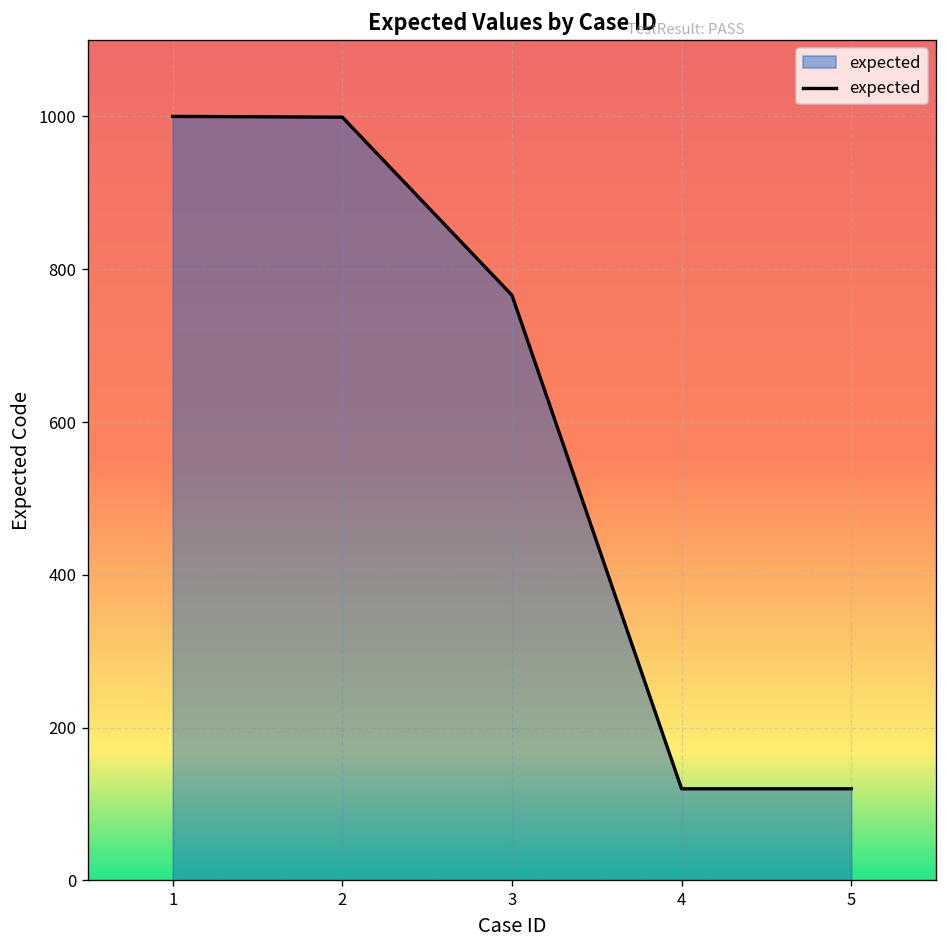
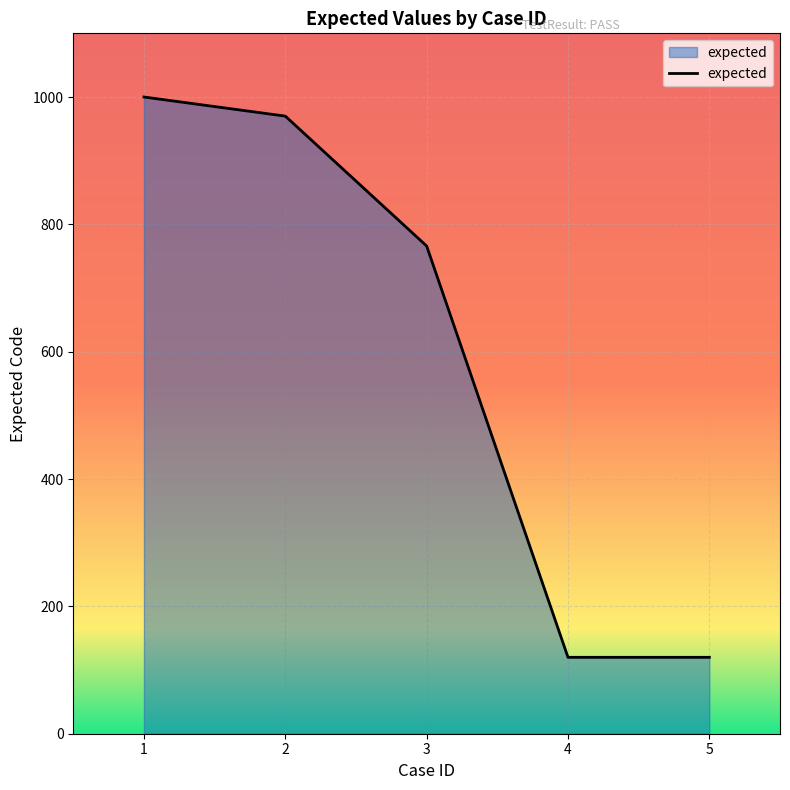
2: 1000 -> 970
